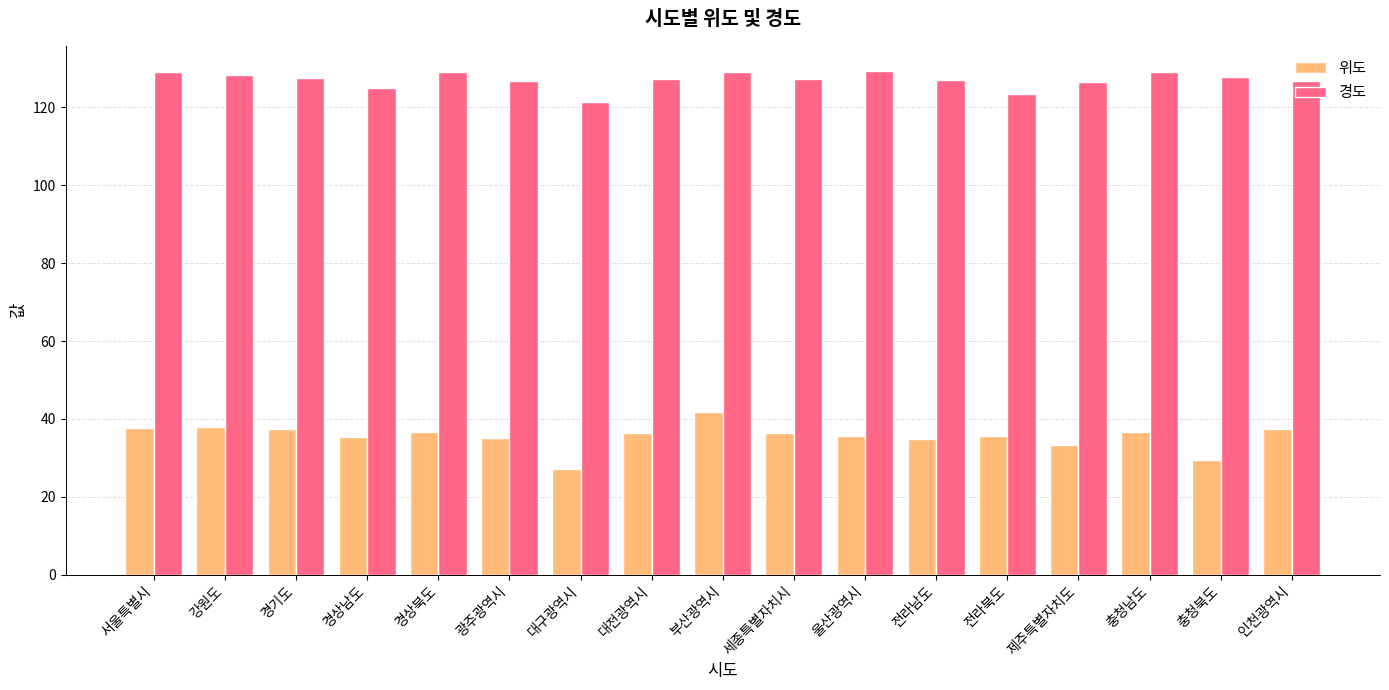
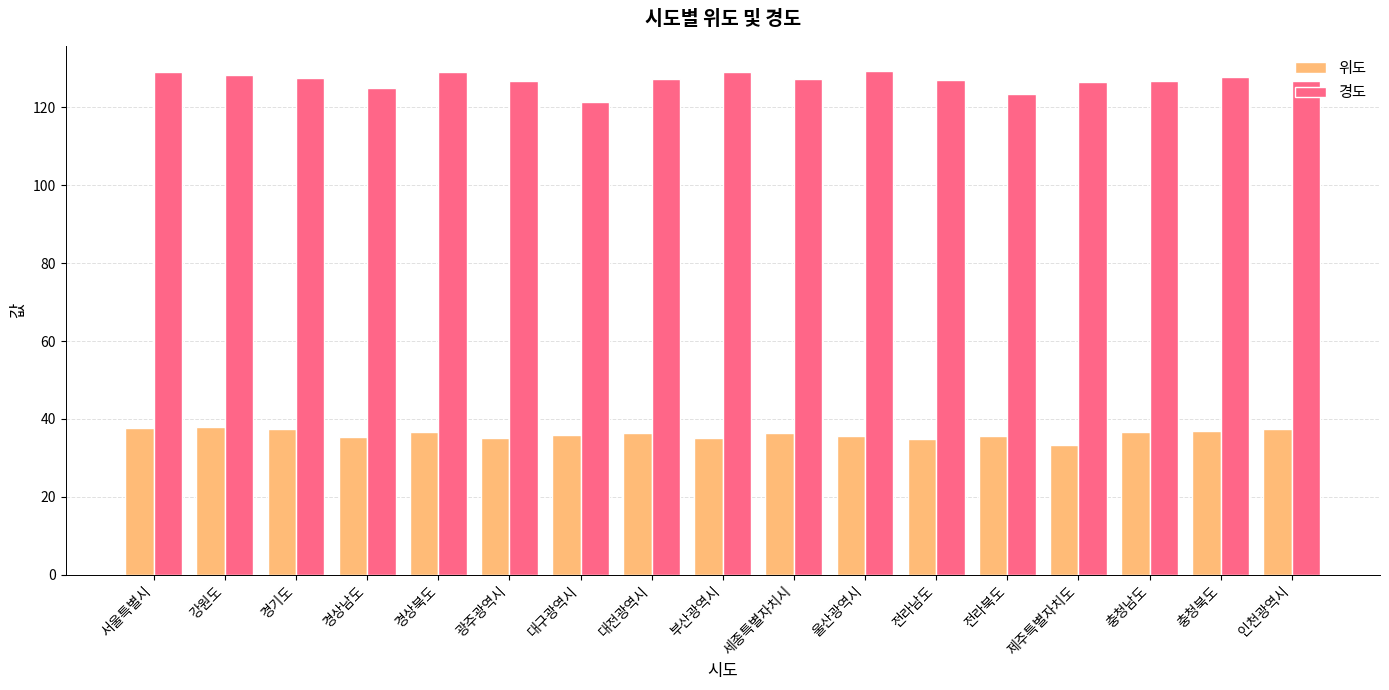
위도, 대구광역시: 27 -> 36
위도, 부산광역시: 42 -> 35
경도, 충청남도: 129 -> 127
위도, 충청북도: 29 -> 37
